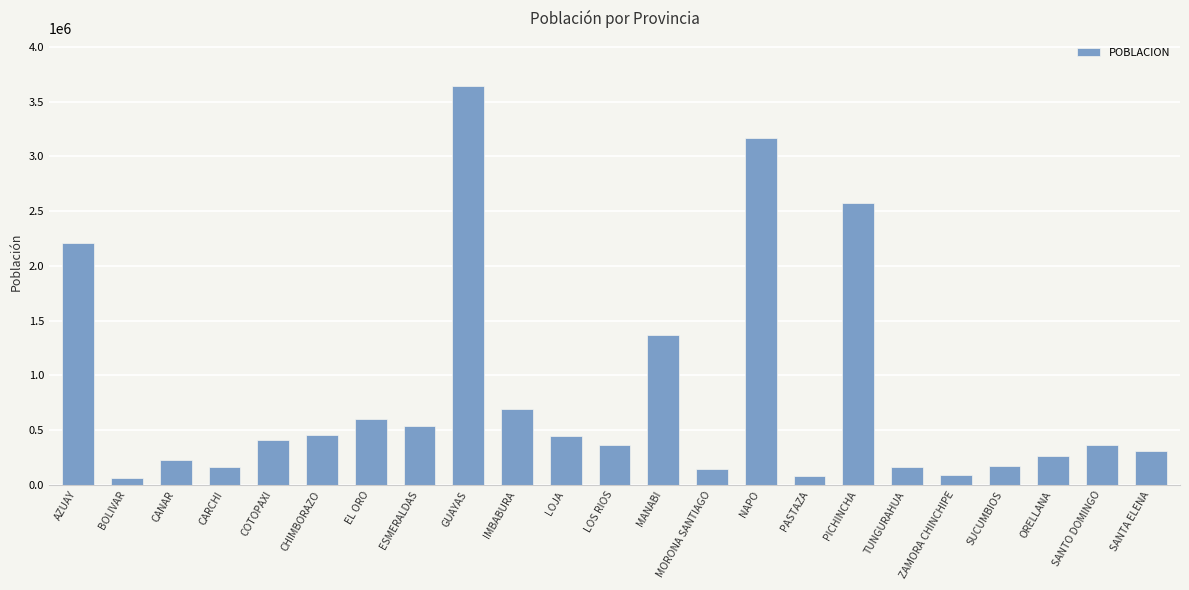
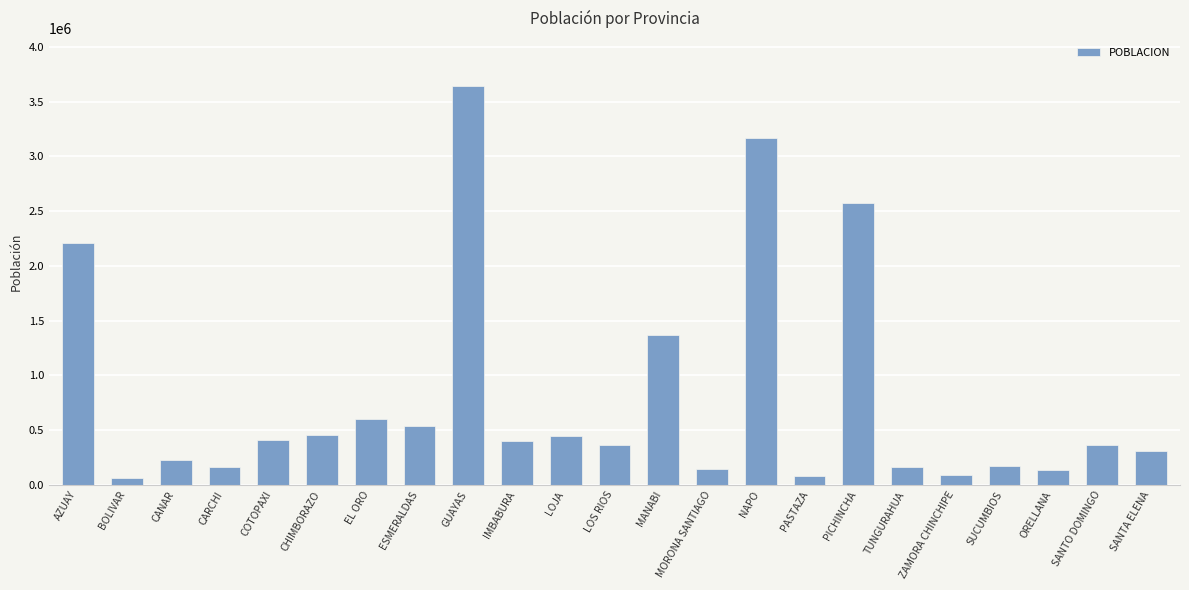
IMBABURA: 700000 -> 400000
ORELLANA: 270000 -> 140000
